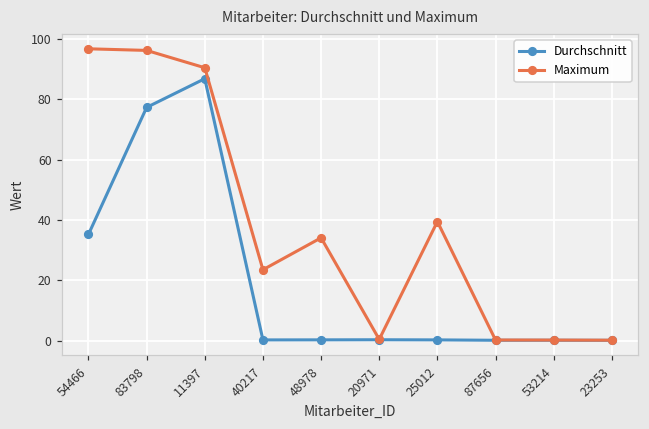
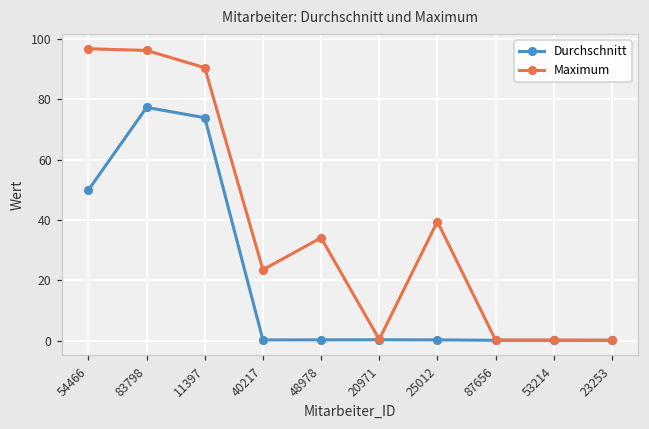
Durchschnitt, 54466: 35 -> 50
Durchschnitt, 11397: 87 -> 74
